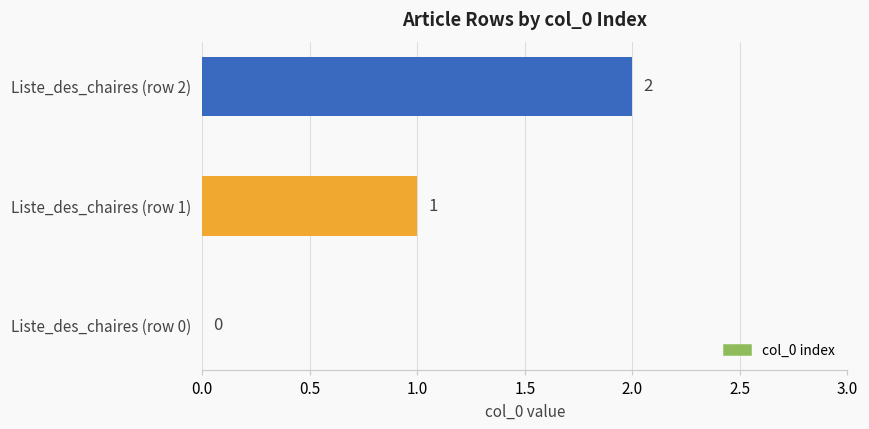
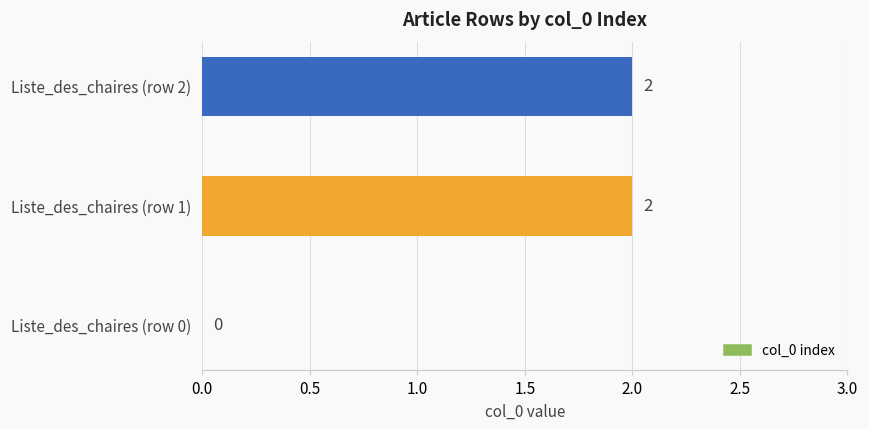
Liste_des_chaires (row 1): 1 -> 2
